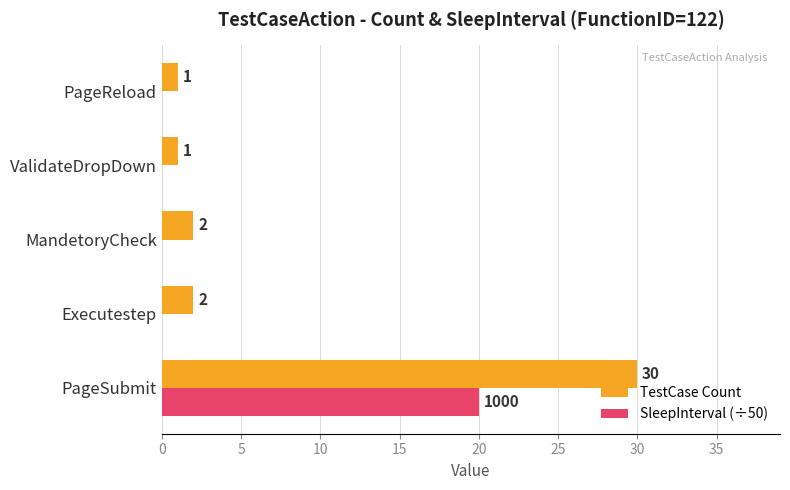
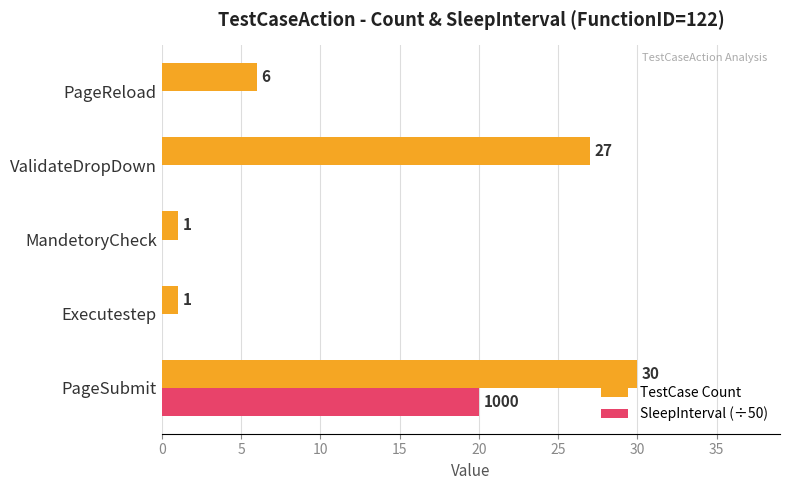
TestCase Count, PageReload: 1 -> 6
TestCase Count, ValidateDropDown: 1 -> 27
TestCase Count, MandetoryCheck: 2 -> 1
TestCase Count, Executestep: 2 -> 1
